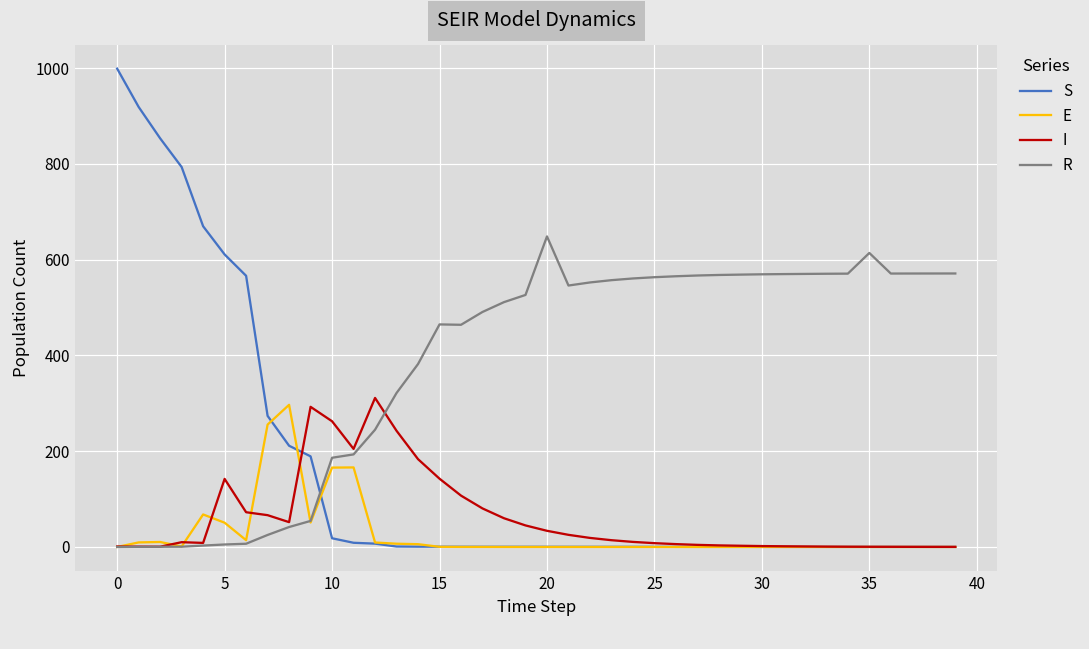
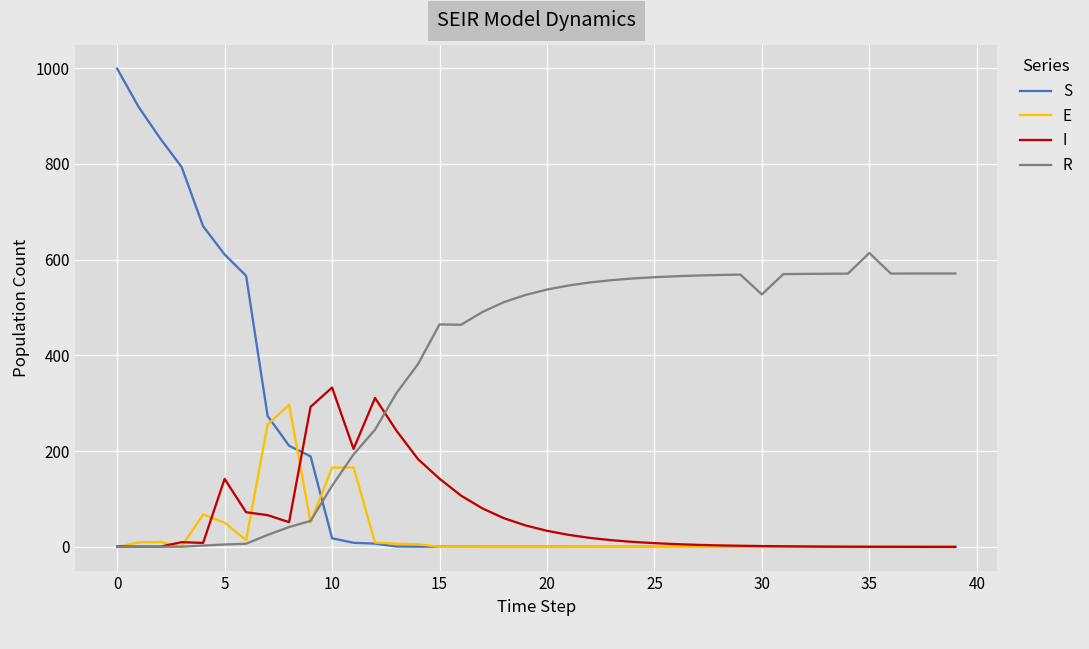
I, 10: 260 -> 330
R, 10: 190 -> 130
R, 20: 650 -> 540
R, 30: 570 -> 530
